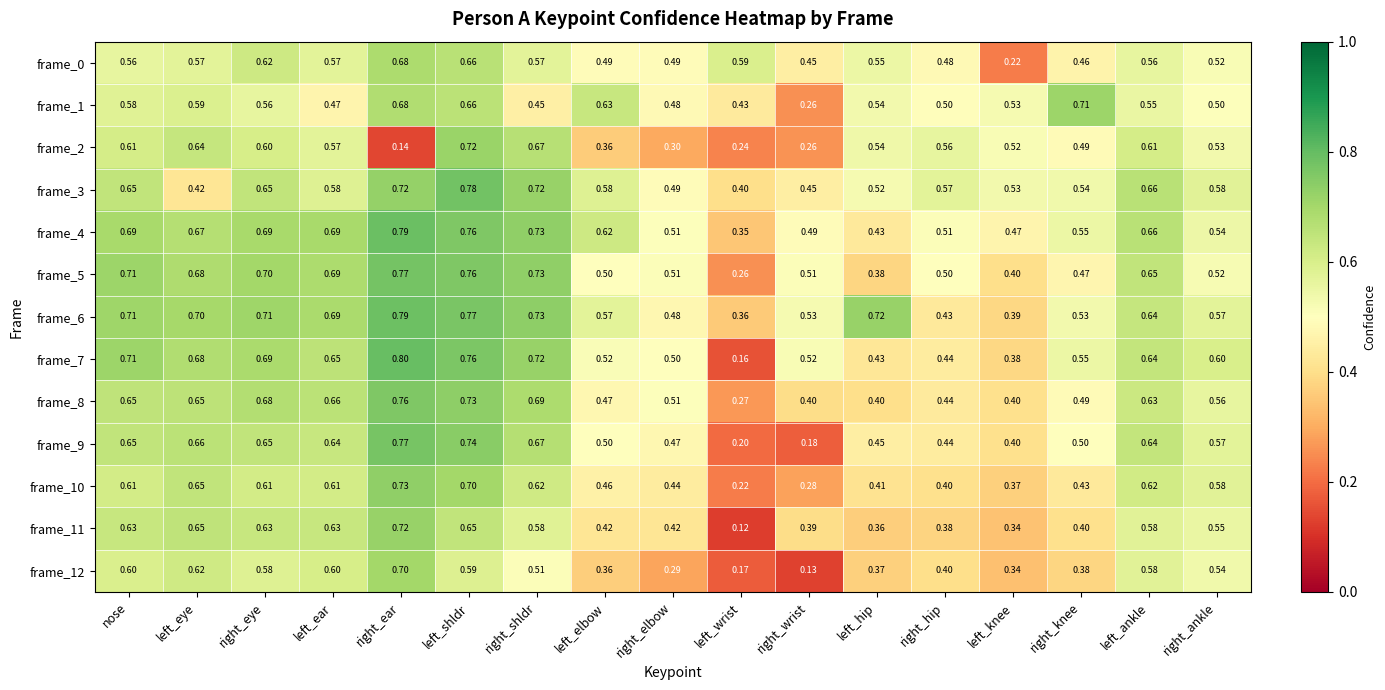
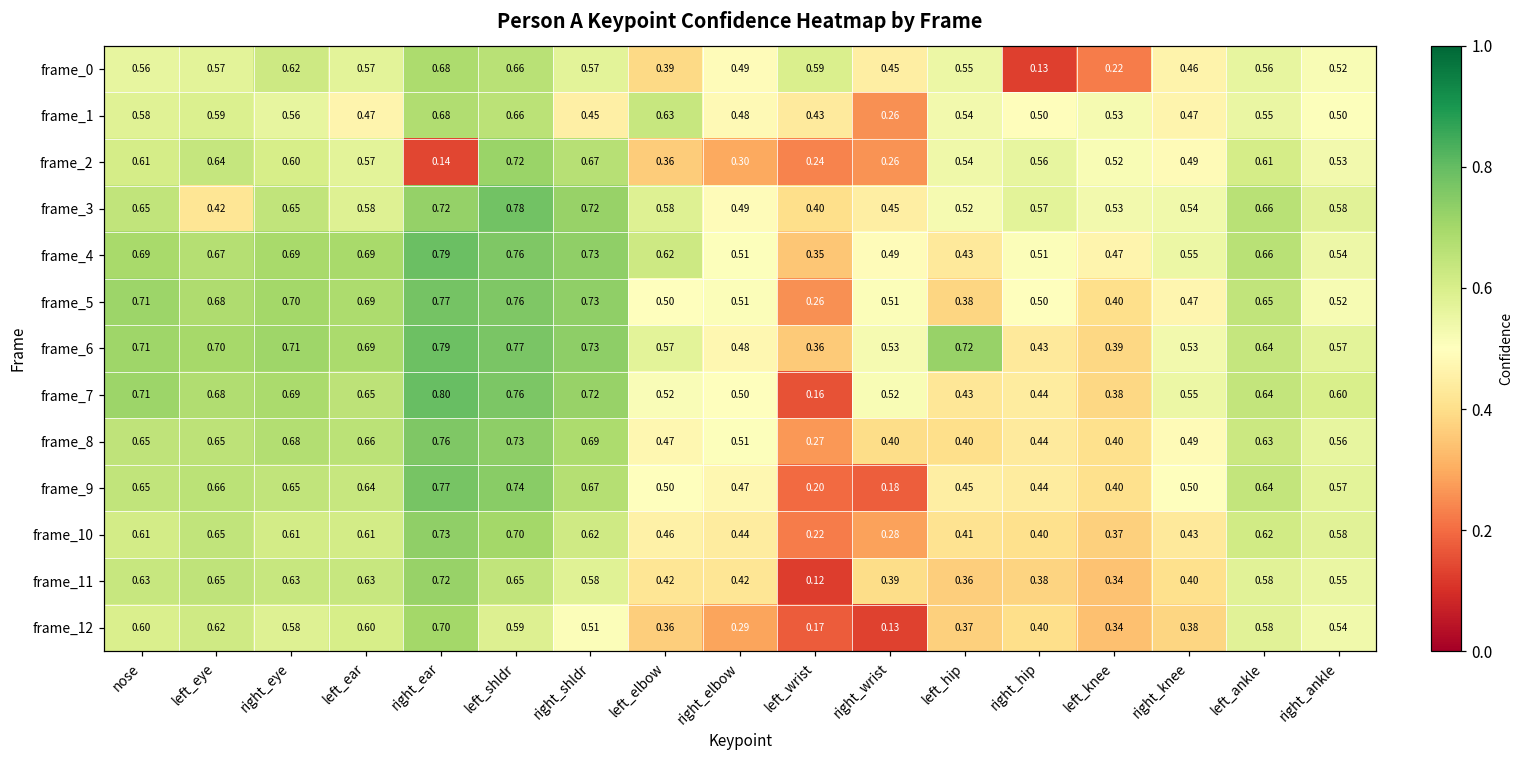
frame_0, left_elbow: 0.49 -> 0.39
frame_0, right_hip: 0.48 -> 0.13
frame_1, right_knee: 0.71 -> 0.47
